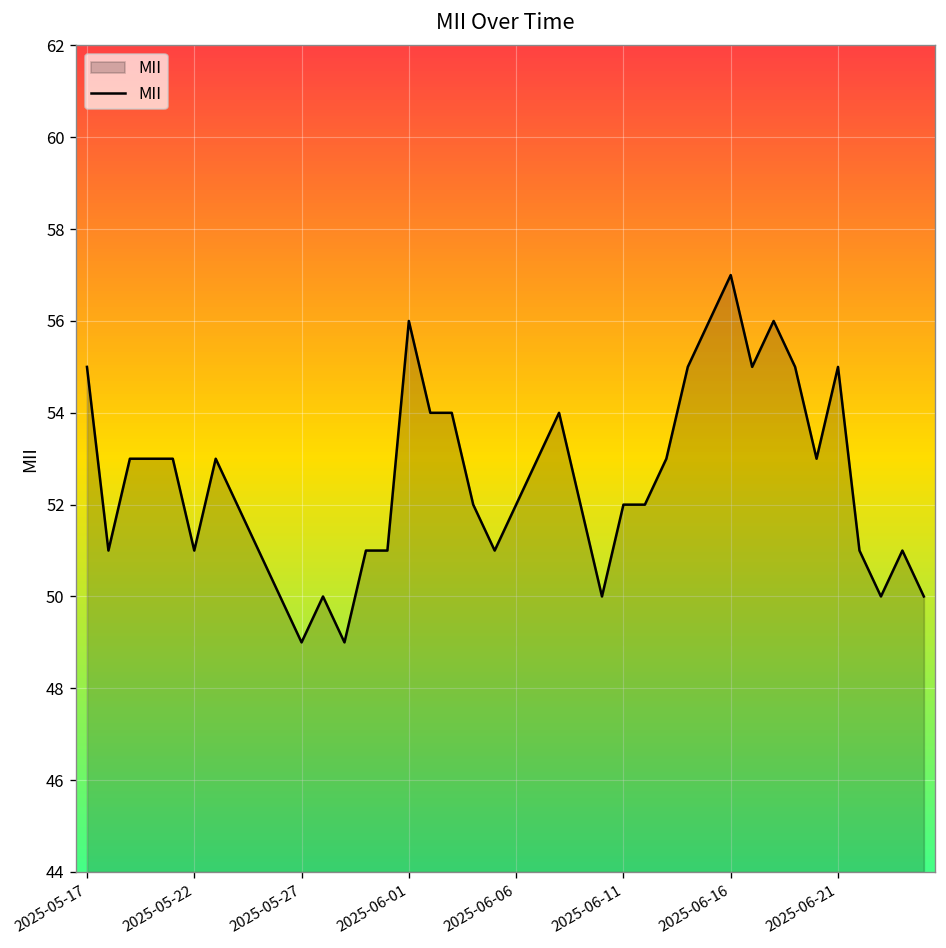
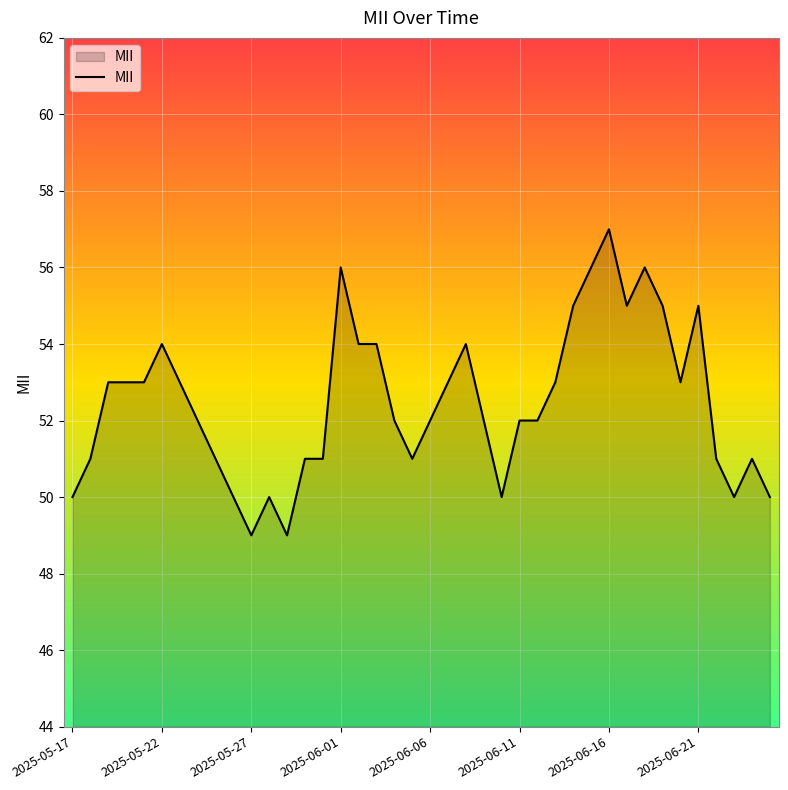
2025-05-17: 55 -> 50
2025-05-22: 51 -> 54
